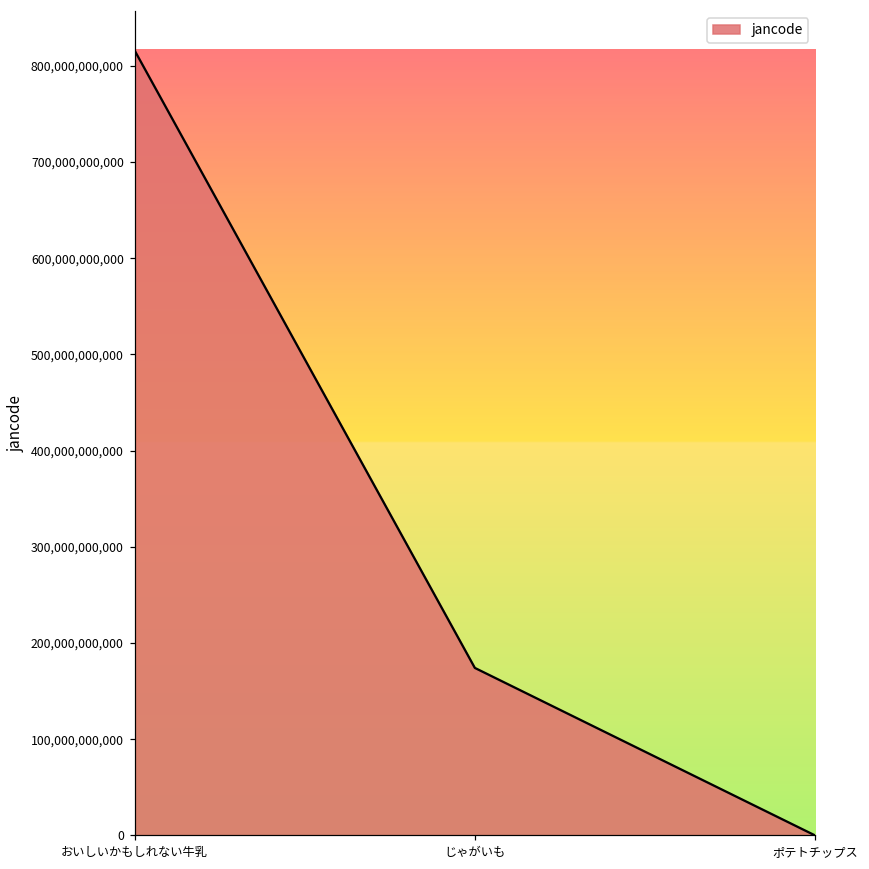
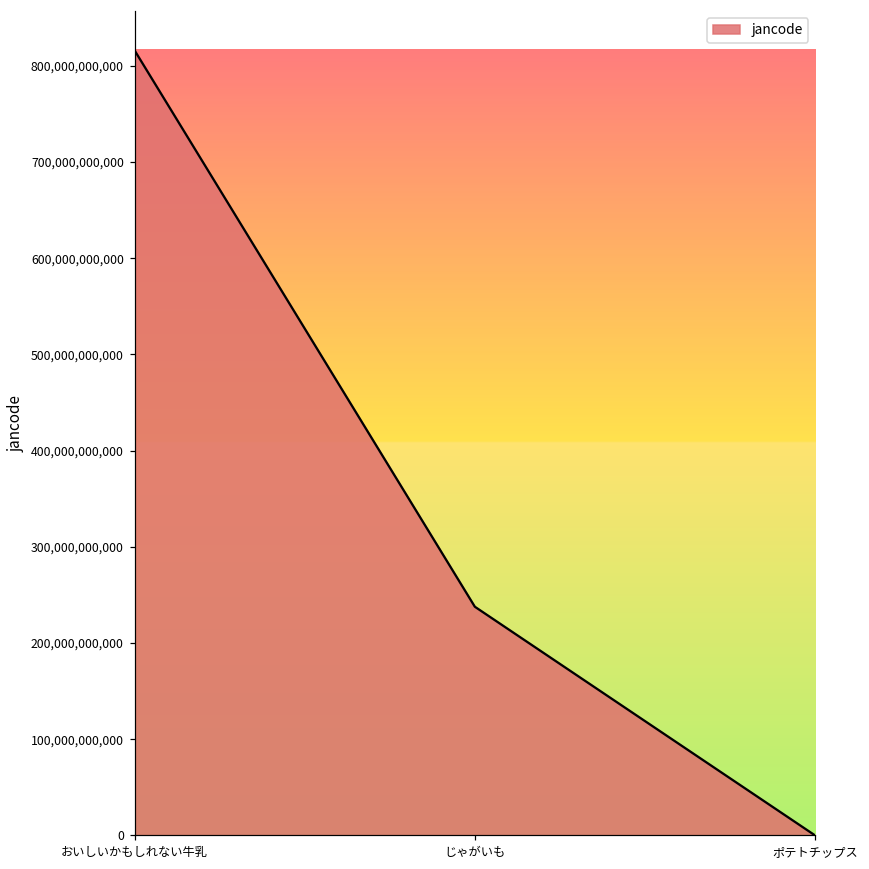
じゃがいも: 170,000,000,000 -> 240,000,000,000
